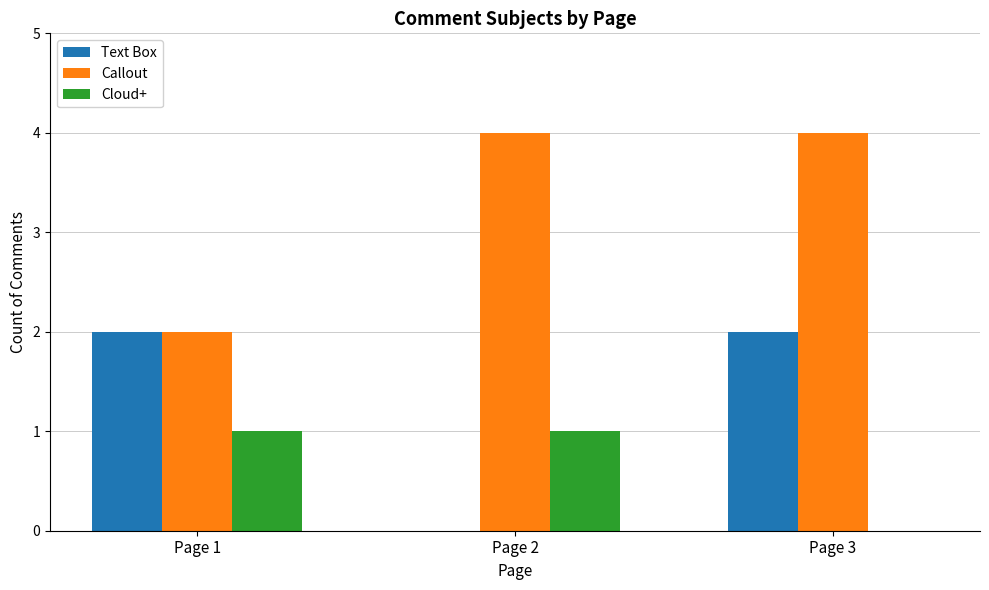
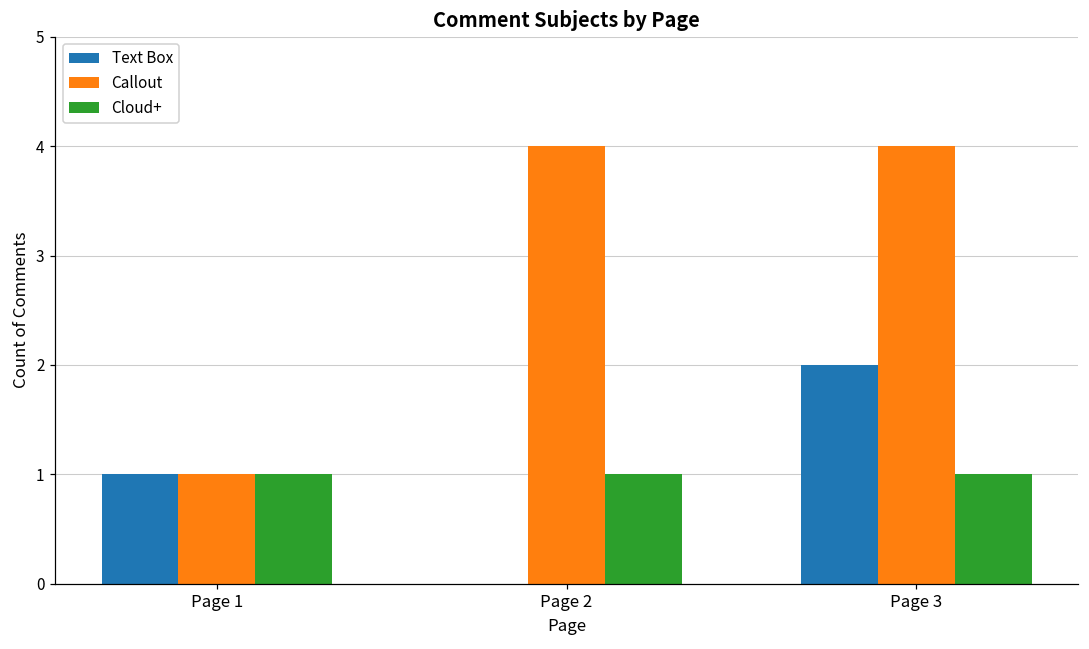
Text Box, Page 1: 2 -> 1
Callout, Page 1: 2 -> 1
Cloud+, Page 3: 0 -> 1
